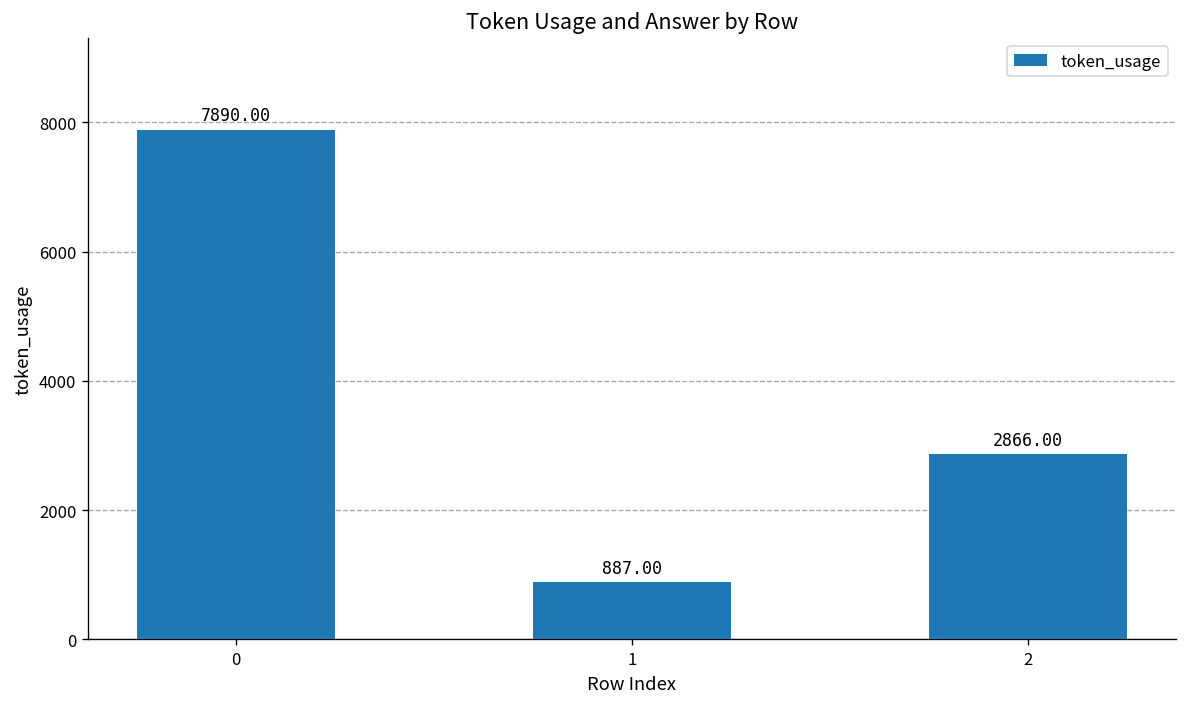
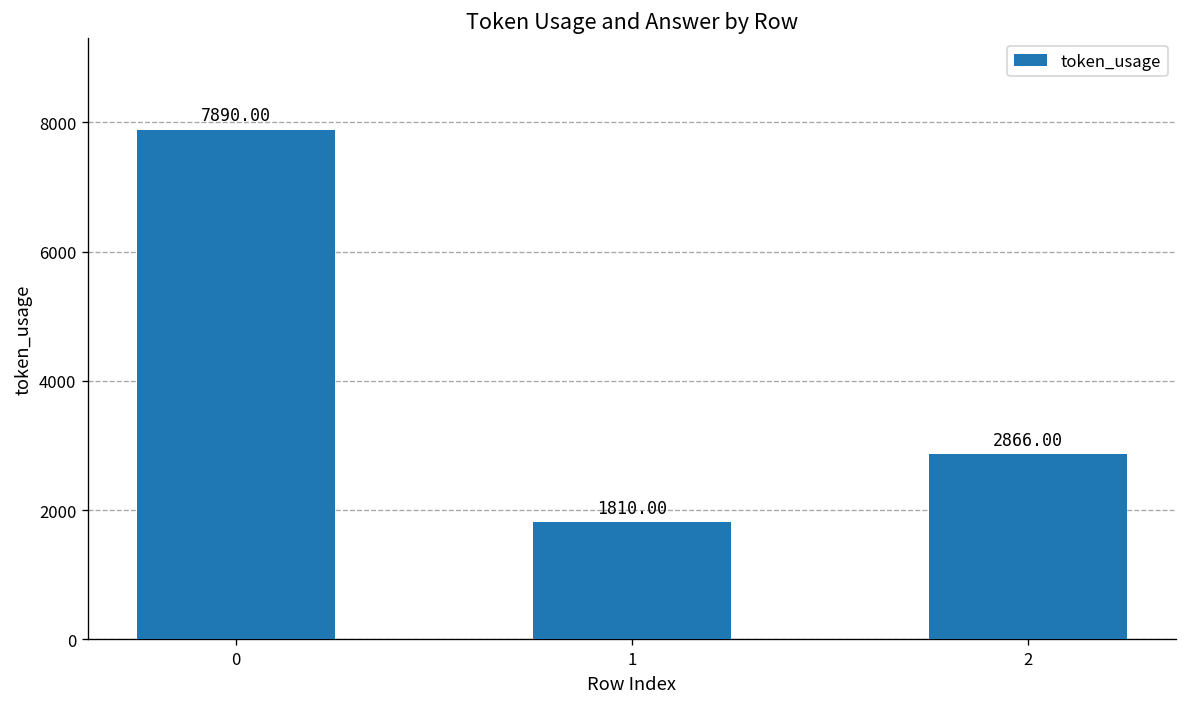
1: 887.00 -> 1810.00
